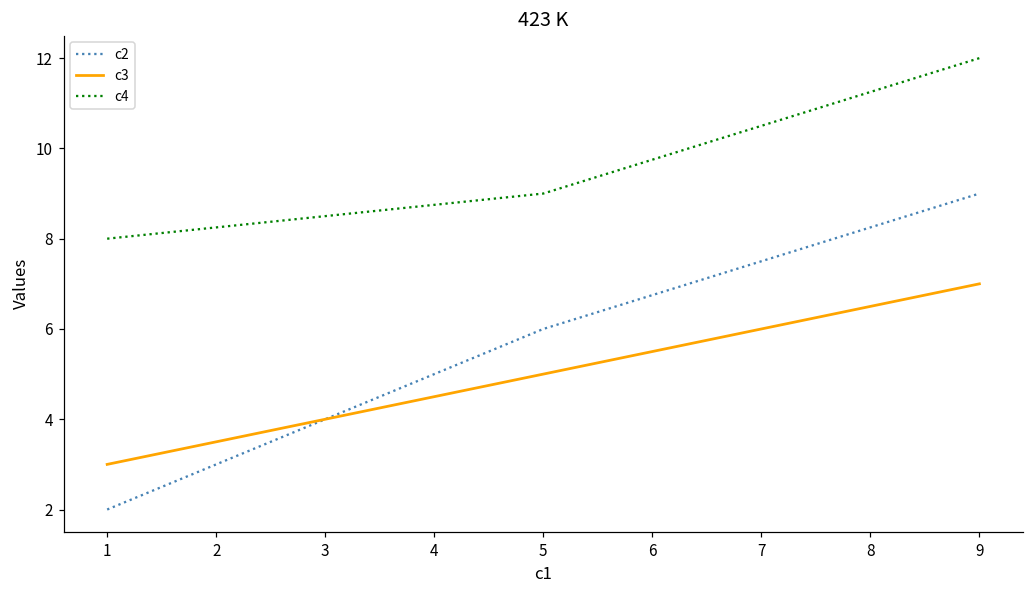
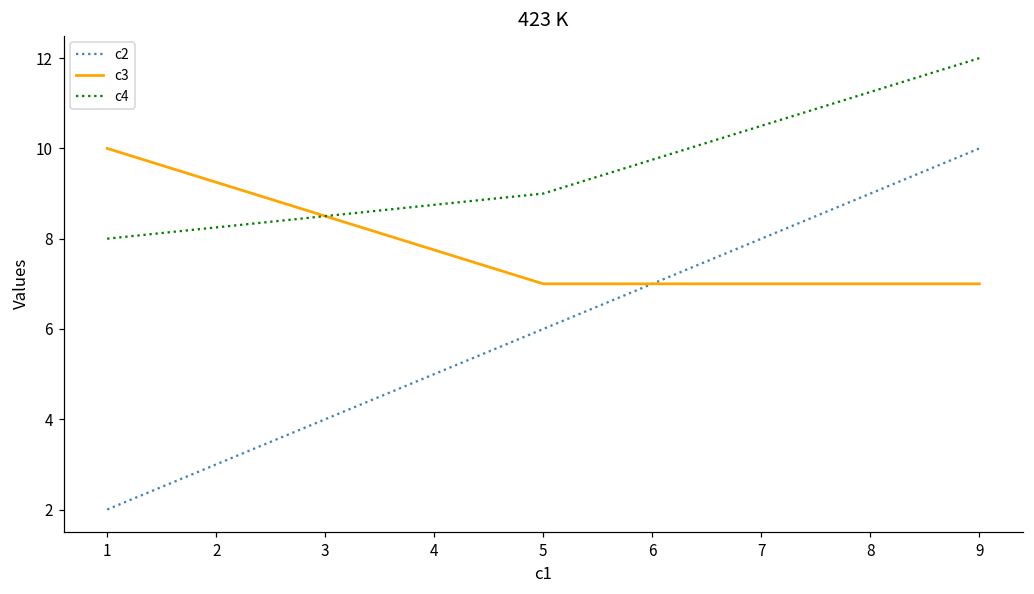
c3, 1: 3 -> 10
c3, 5: 5 -> 7
c2, 9: 9 -> 10
